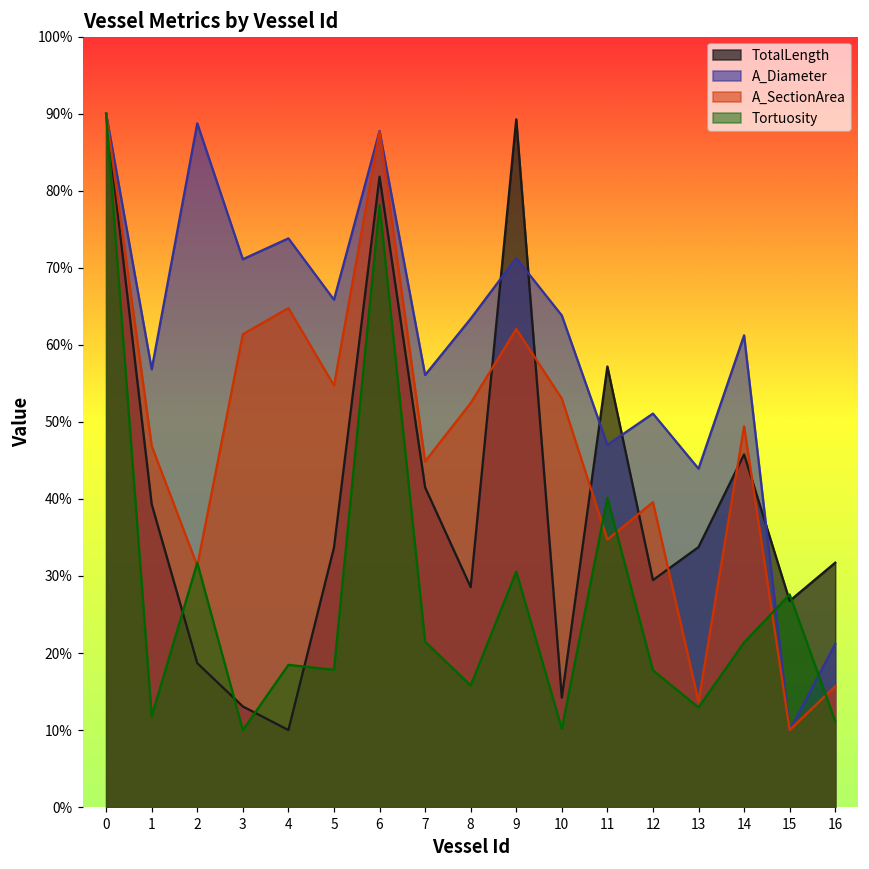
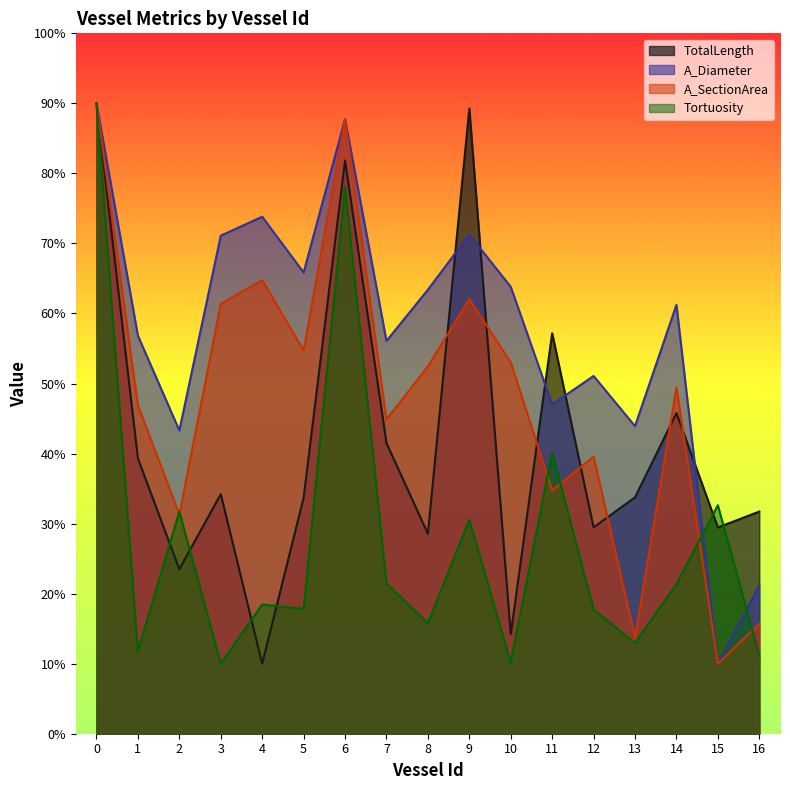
TotalLength, 2: 19% -> 23%
A_Diameter, 2: 89% -> 43%
TotalLength, 3: 13% -> 34%
TotalLength, 15: 27% -> 29%
Tortuosity, 15: 28% -> 33%
